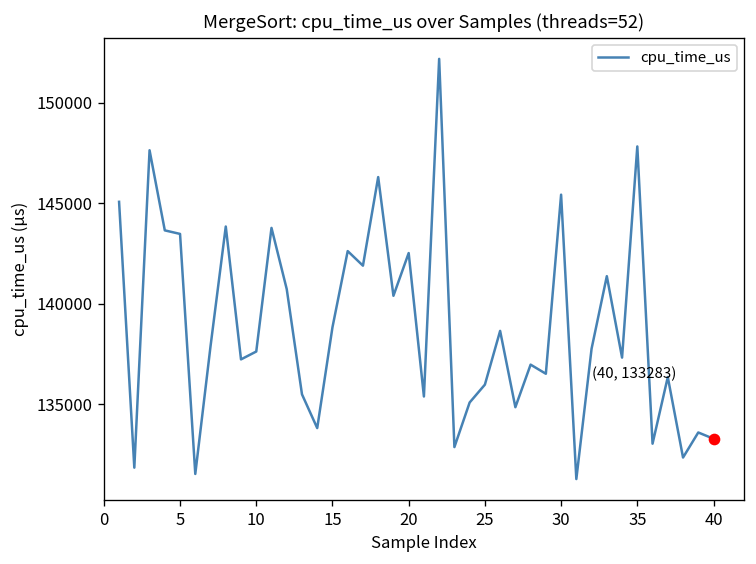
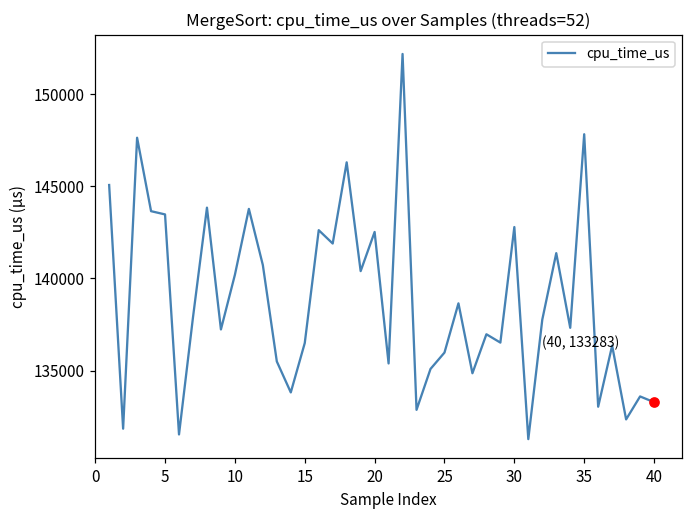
cpu_time_us, 10: 137600 -> 140200
cpu_time_us, 15: 138800 -> 136500
cpu_time_us, 30: 145400 -> 142800
